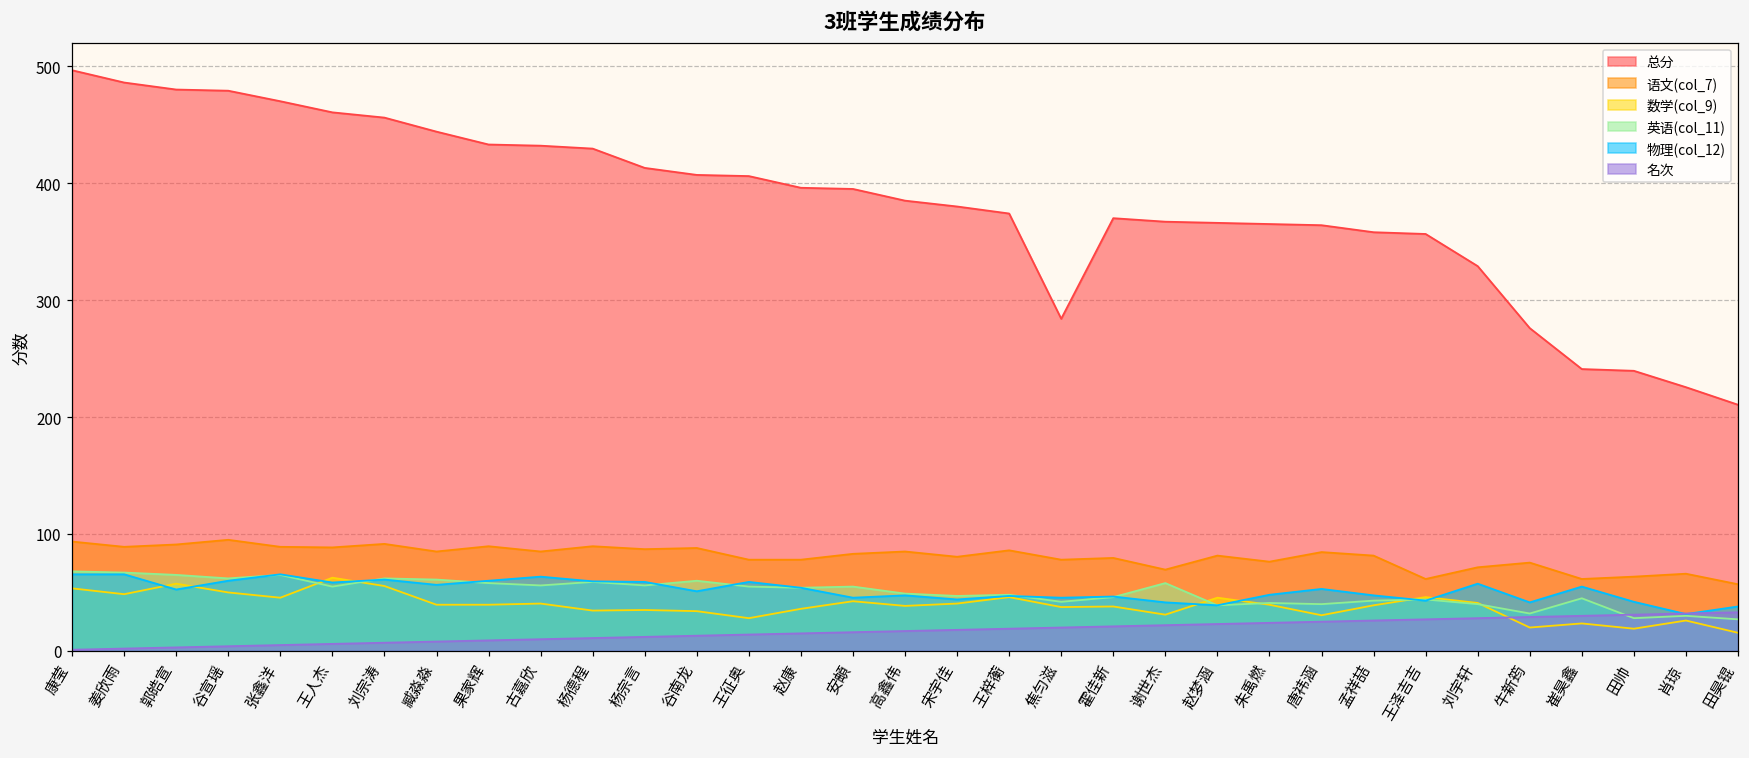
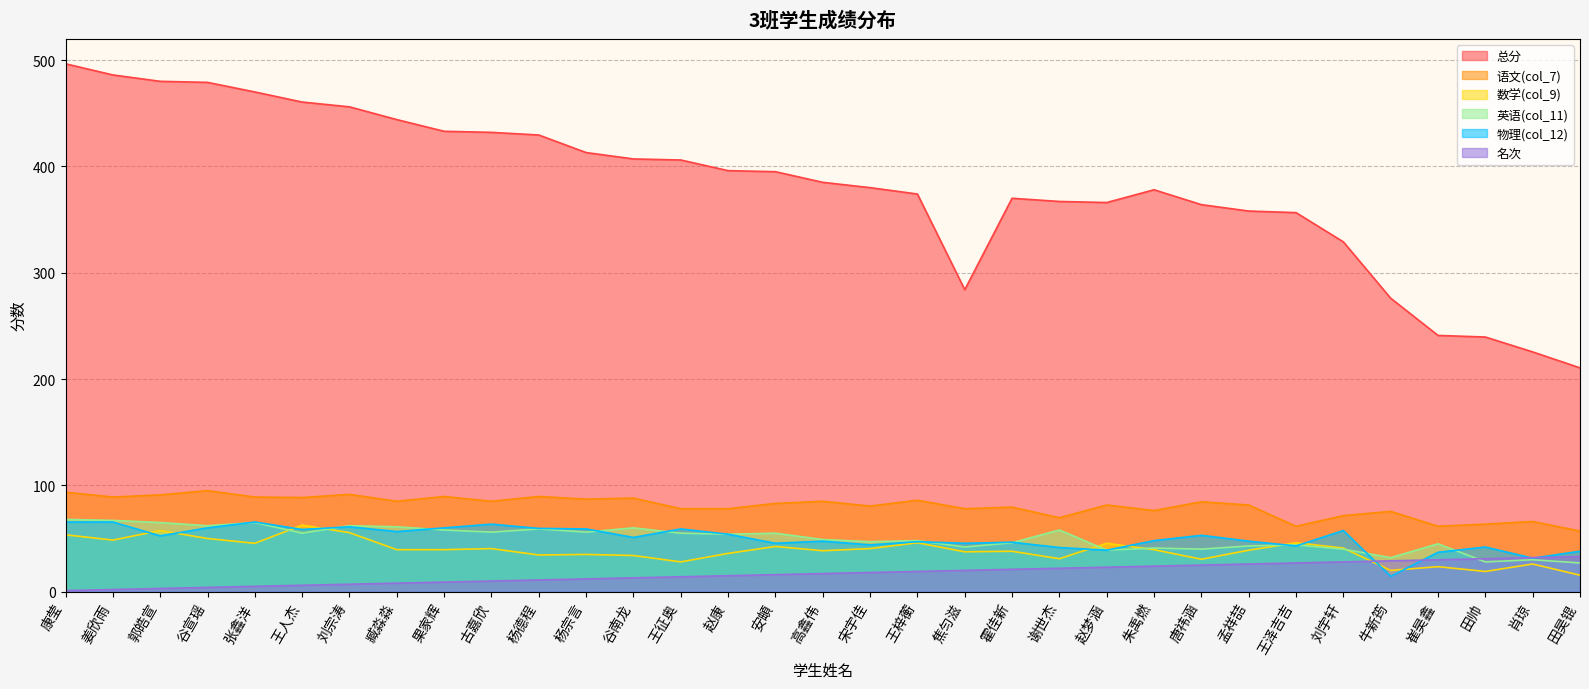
总分, 朱禹燃: 365 -> 378
物理(col_12), 牛新筠: 42 -> 14
物理(col_12), 崔昊鑫: 55 -> 37
